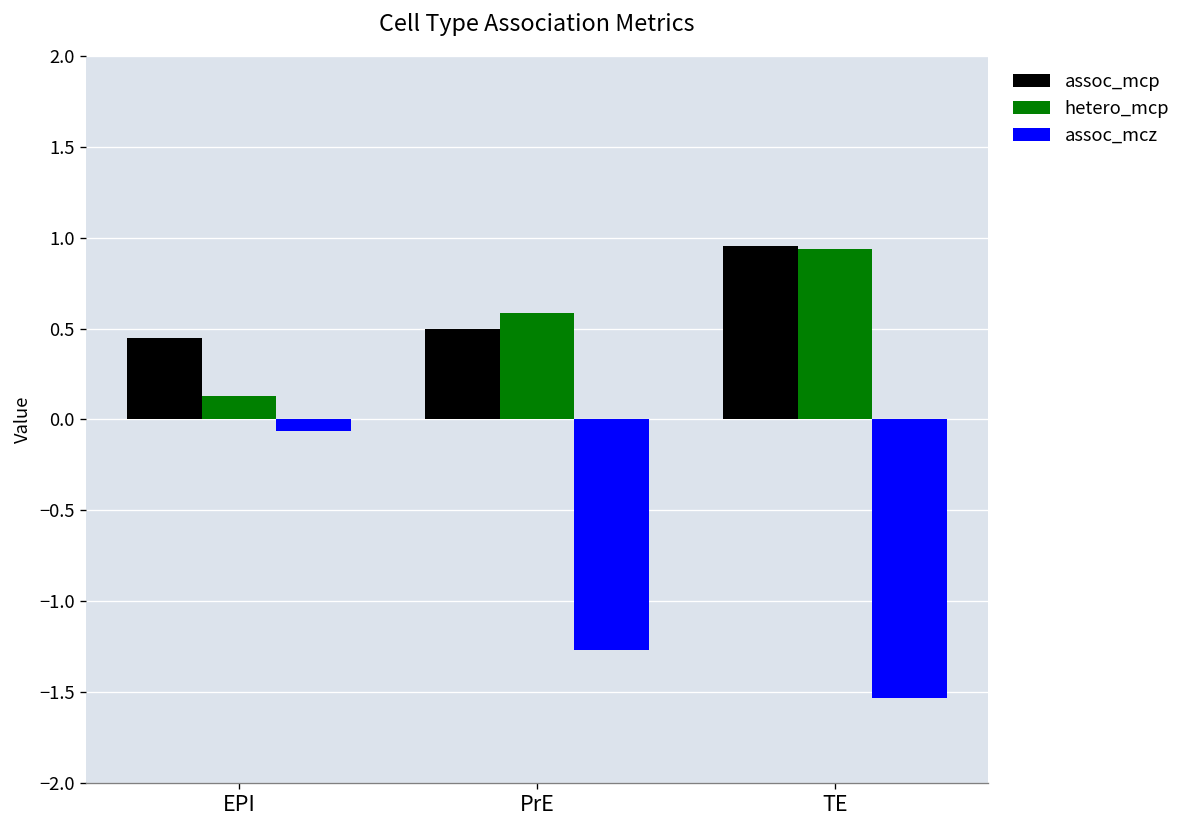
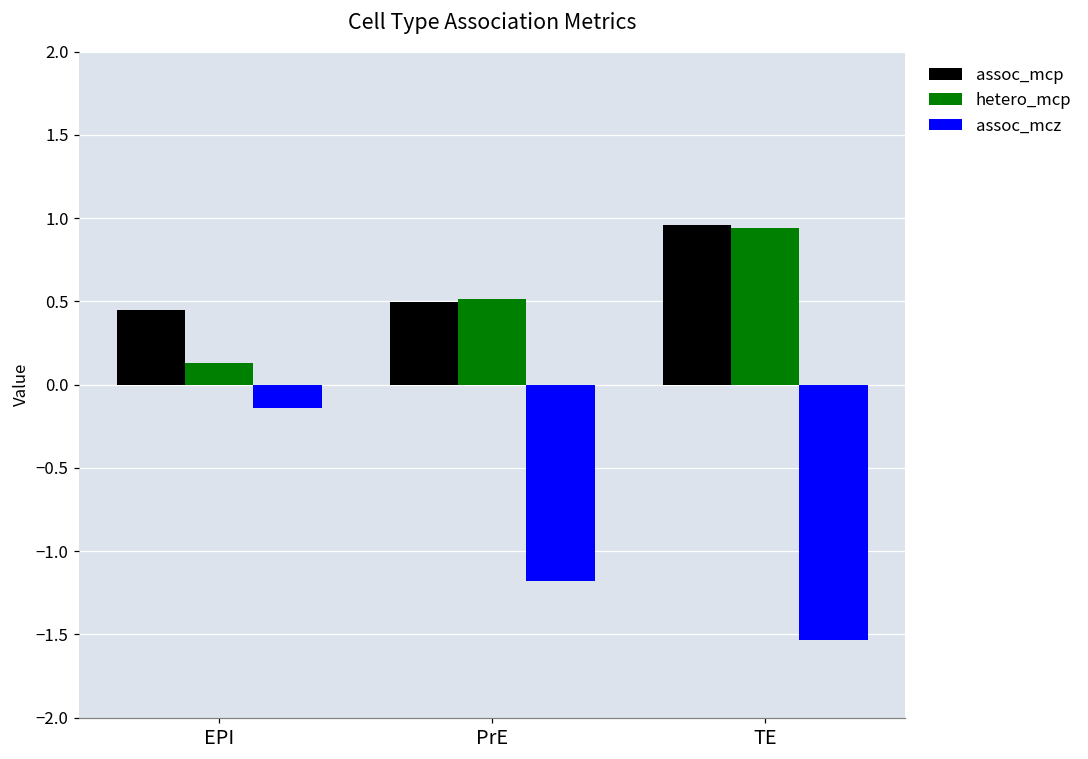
assoc_mcz, EPI: -0.06 -> -0.14
hetero_mcp, PrE: 0.58 -> 0.51
assoc_mcz, PrE: -1.27 -> -1.18
